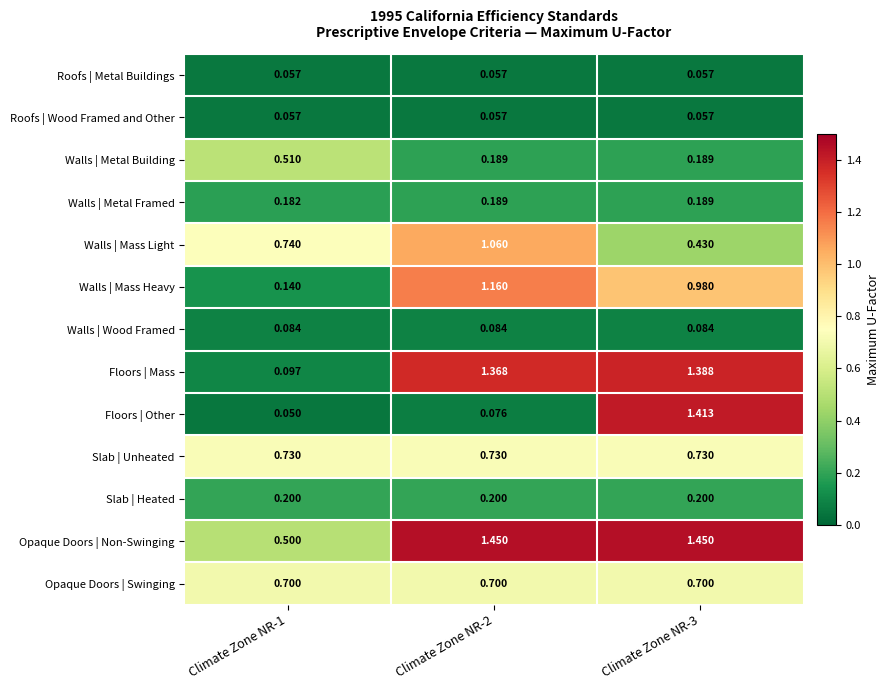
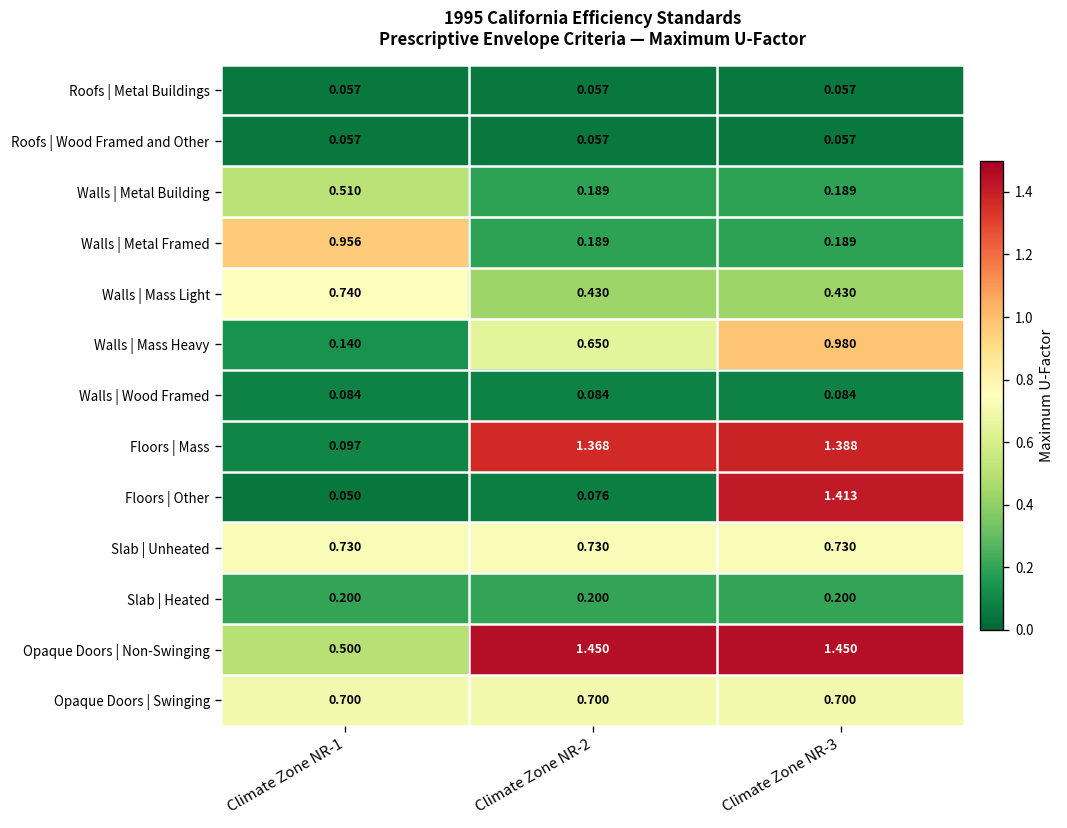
Walls | Metal Framed, Climate Zone NR-1: 0.182 -> 0.956
Walls | Mass Light, Climate Zone NR-2: 1.060 -> 0.430
Walls | Mass Heavy, Climate Zone NR-2: 1.160 -> 0.650
